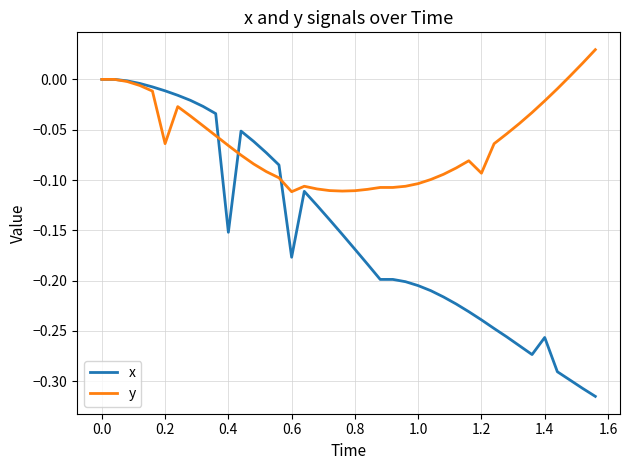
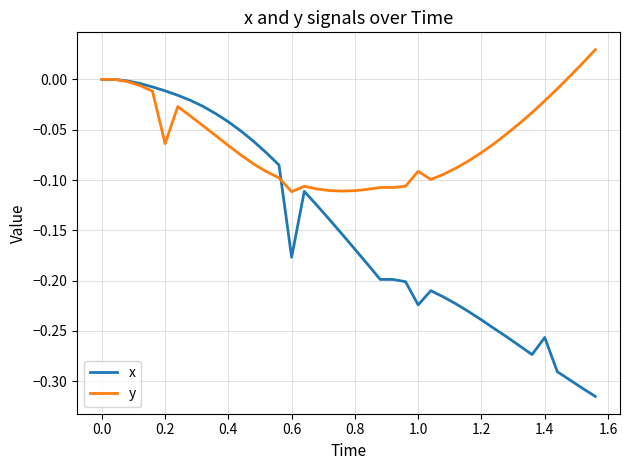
x, 0.4: -0.152 -> -0.042
x, 1.0: -0.205 -> -0.224
y, 1.0: -0.104 -> -0.091
y, 1.2: -0.093 -> -0.073
